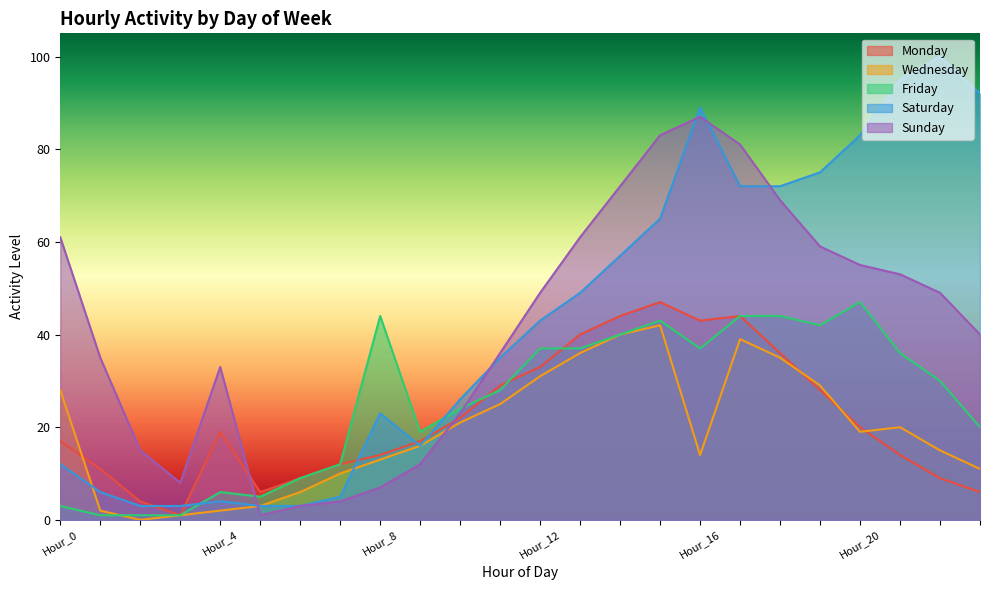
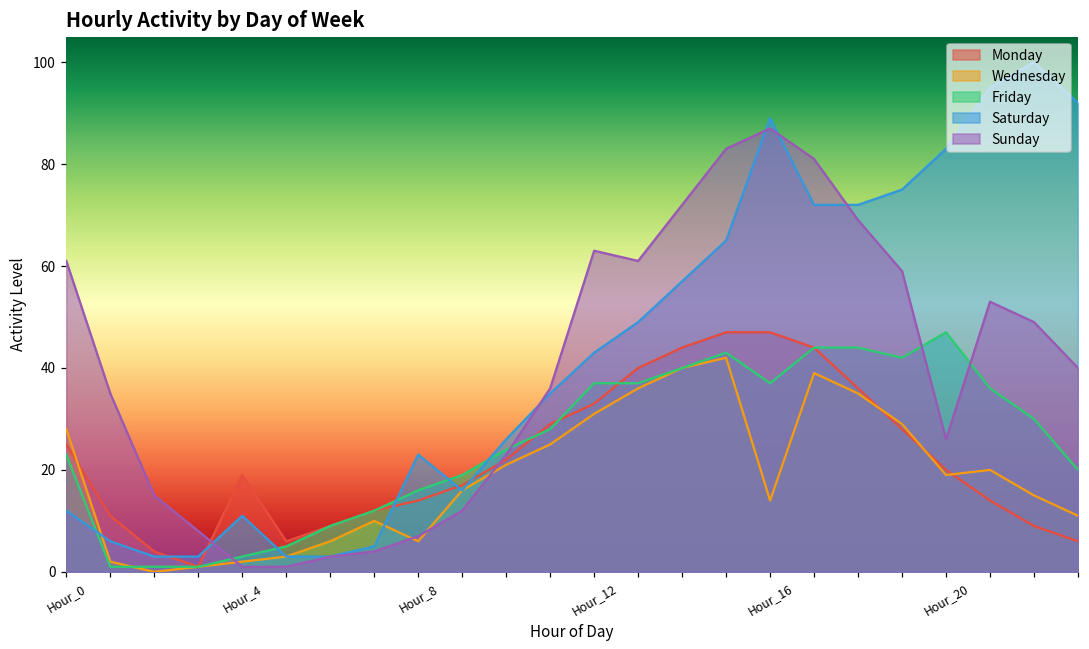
Monday, Hour_0: 17 -> 25
Friday, Hour_0: 3 -> 23
Friday, Hour_4: 6 -> 3
Saturday, Hour_4: 4 -> 11
Sunday, Hour_4: 33 -> 1
Wednesday, Hour_8: 13 -> 6
Friday, Hour_8: 44 -> 16
Sunday, Hour_12: 49 -> 63
Monday, Hour_16: 43 -> 47
Sunday, Hour_20: 55 -> 26
